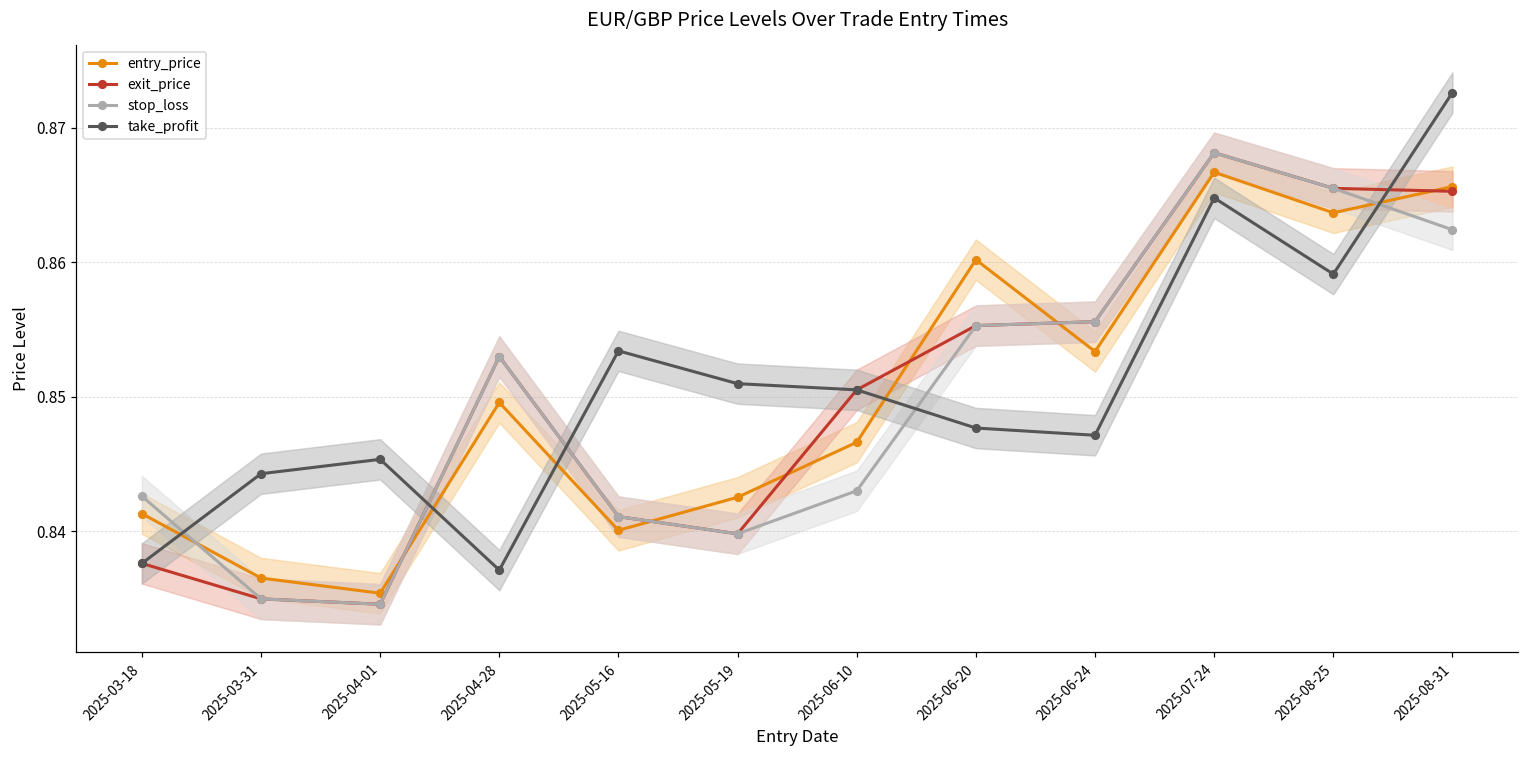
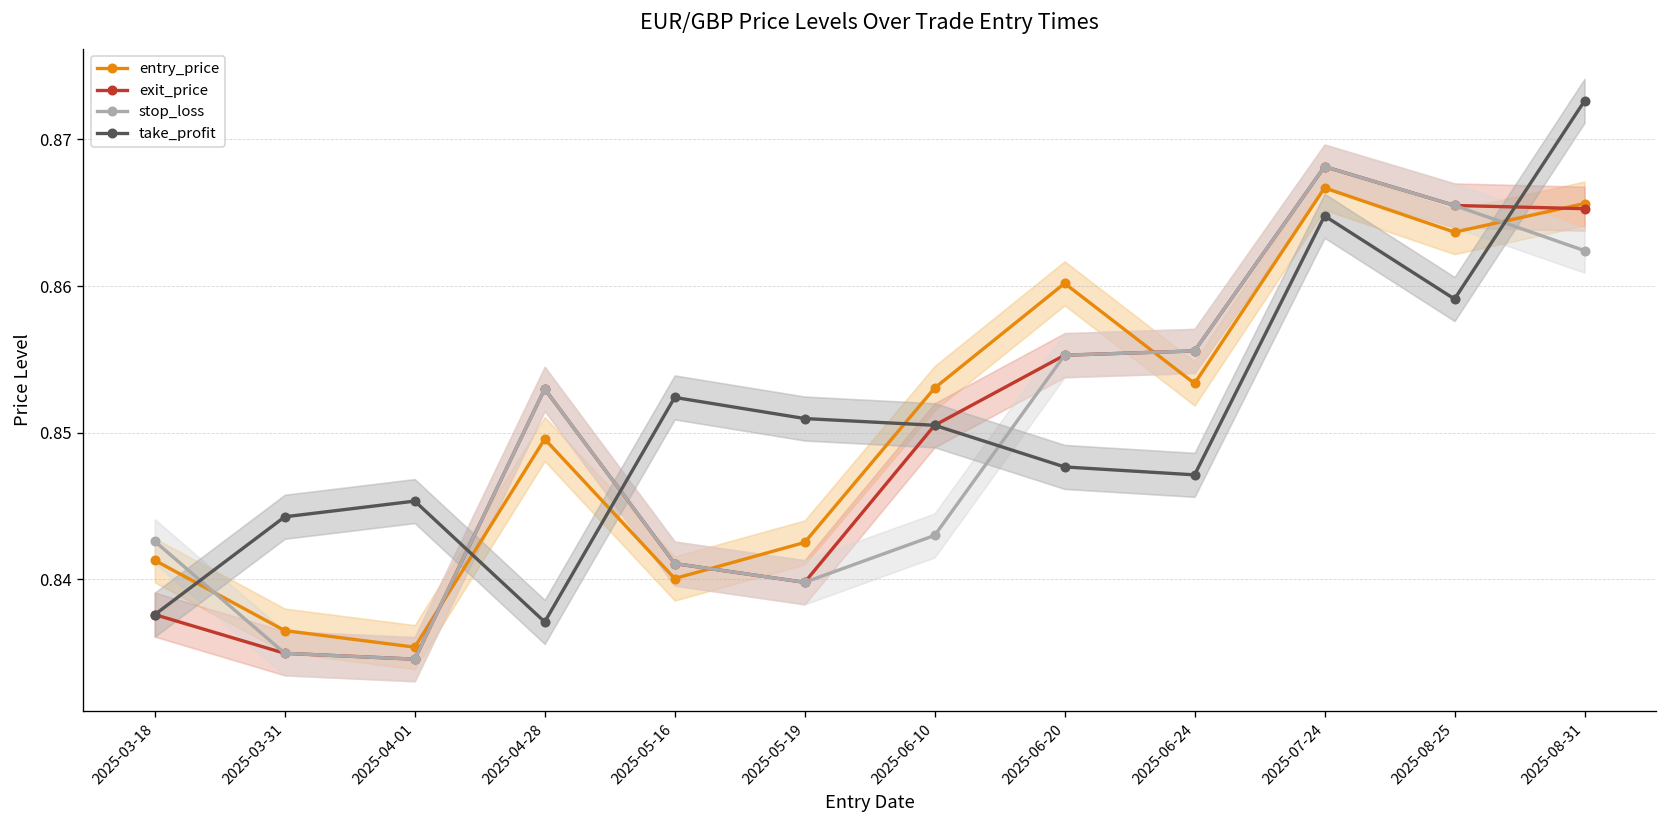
take_profit, 2025-05-16: 0.8534 -> 0.8524
entry_price, 2025-06-10: 0.8466 -> 0.8531
